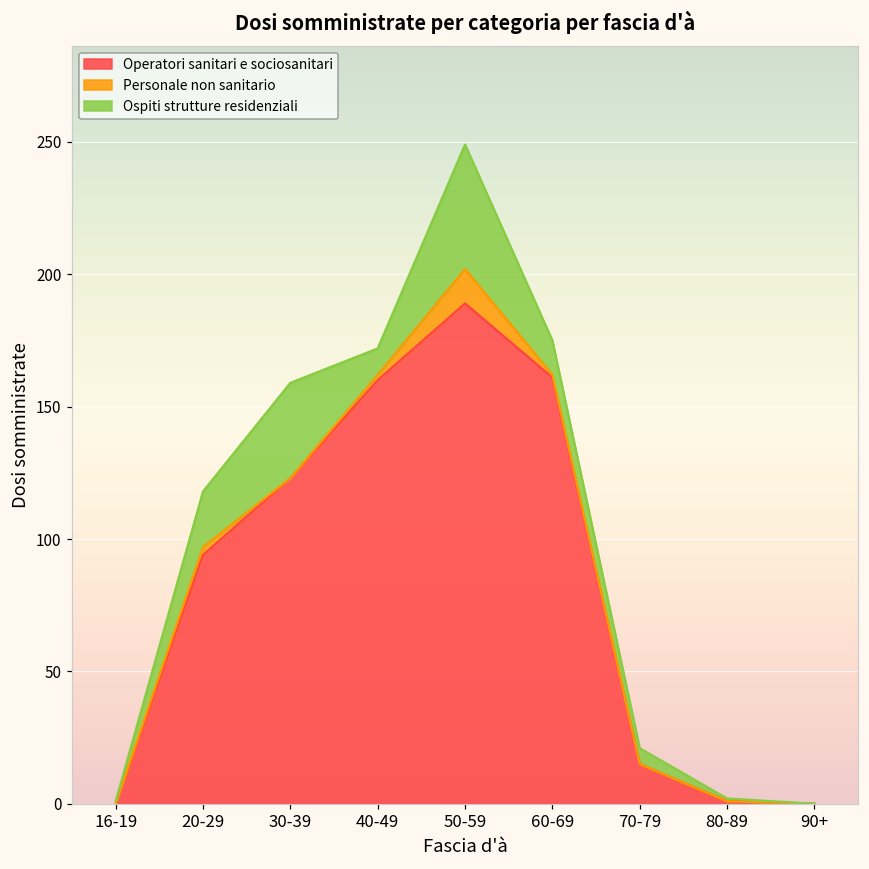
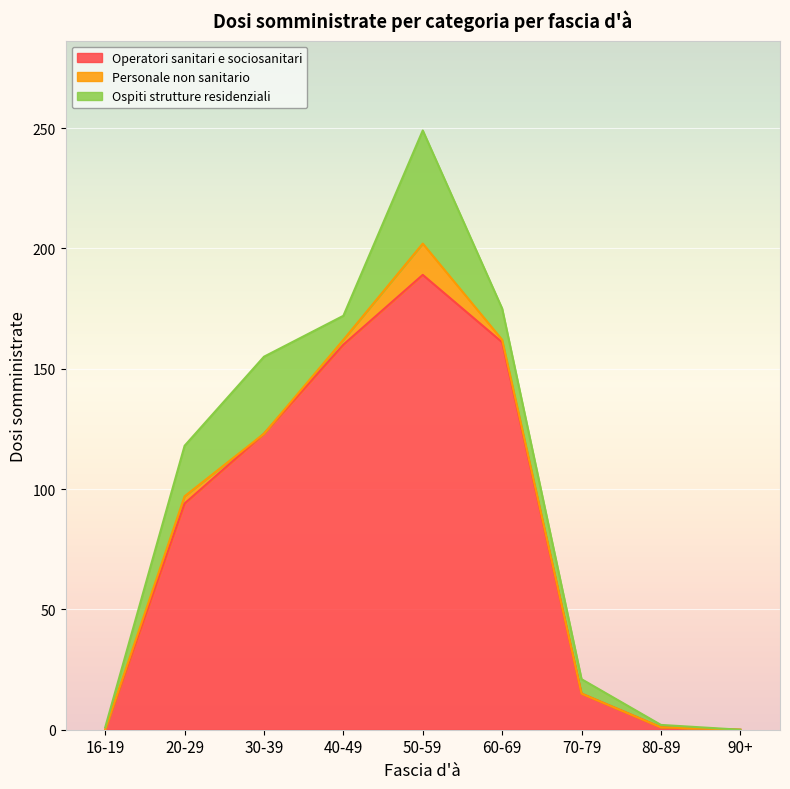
Ospiti strutture residenziali, 30-39: 36 -> 32
